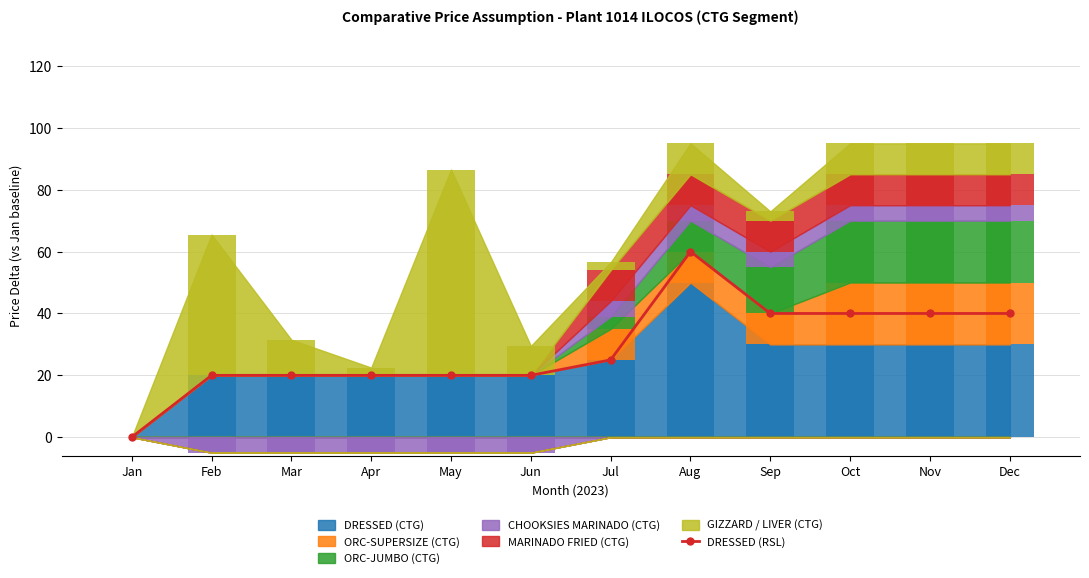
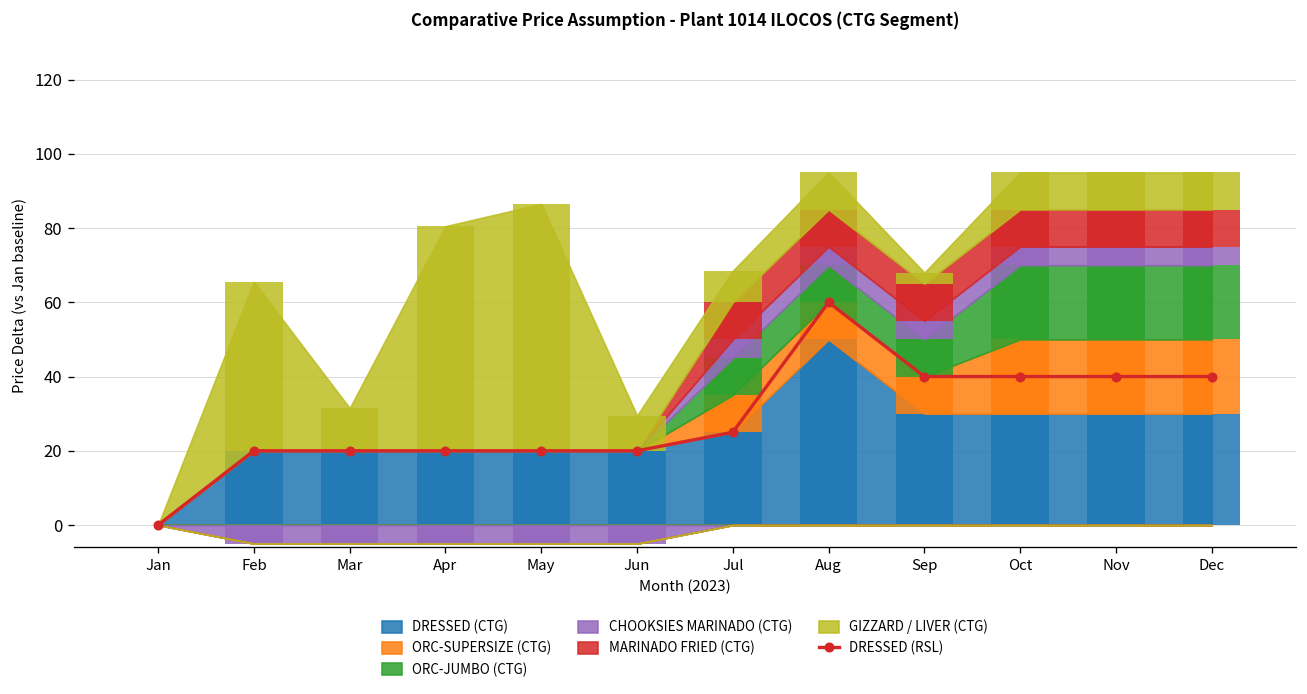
GIZZARD / LIVER (CTG), Apr: 3 -> 61
ORC-JUMBO (CTG), Jul: 4 -> 10
GIZZARD / LIVER (CTG), Jul: 3 -> 9
ORC-JUMBO (CTG), Sep: 15 -> 10
